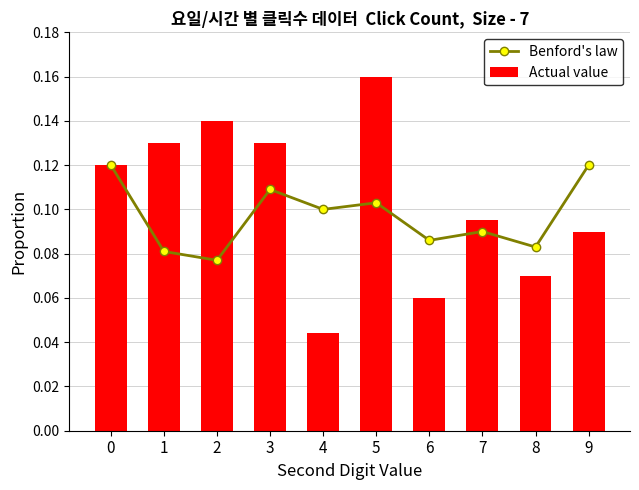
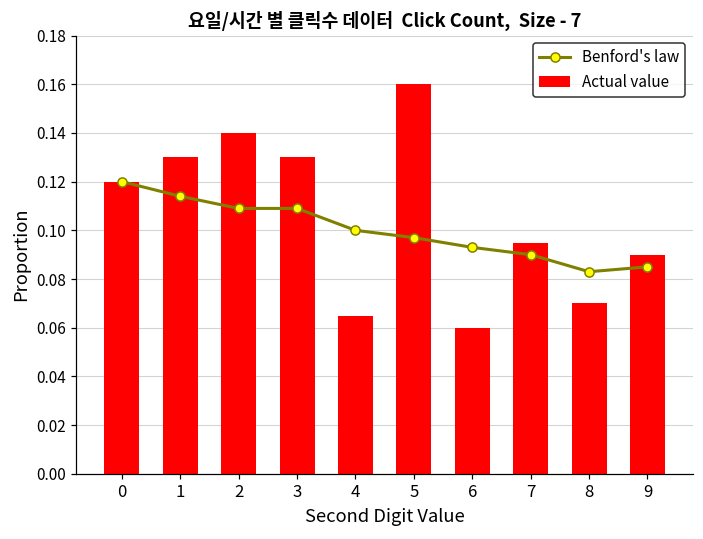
Benford's law, 1: 0.081 -> 0.114
Benford's law, 2: 0.077 -> 0.109
Actual value, 4: 0.044 -> 0.065
Benford's law, 5: 0.103 -> 0.097
Benford's law, 6: 0.086 -> 0.093
Benford's law, 9: 0.120 -> 0.085
